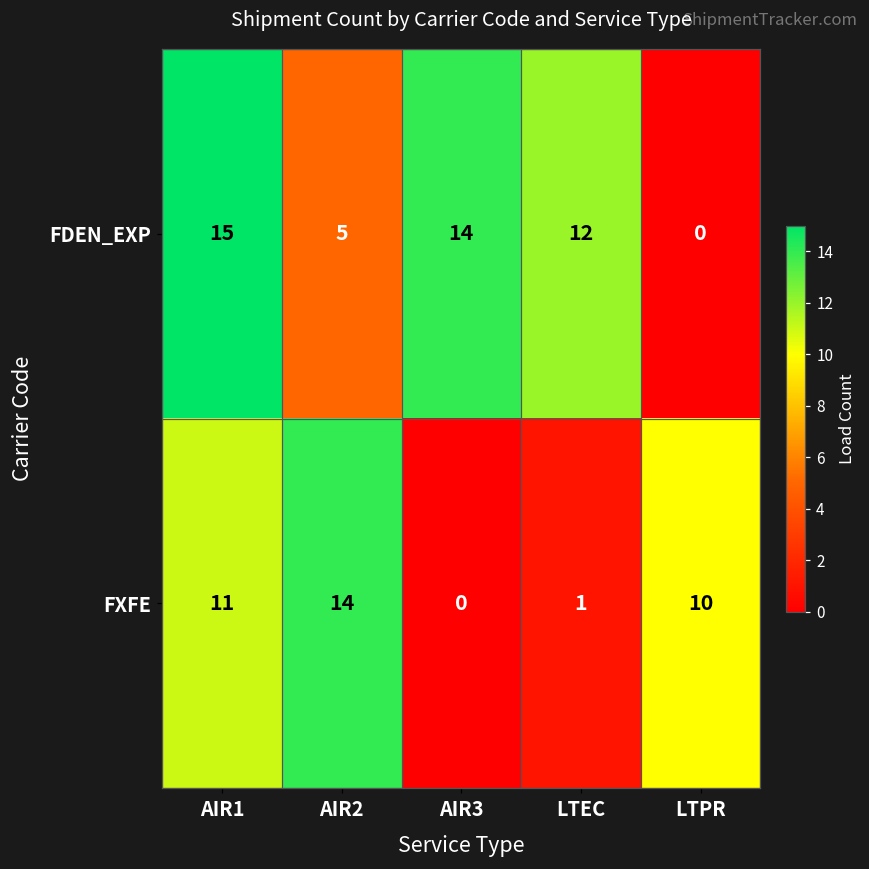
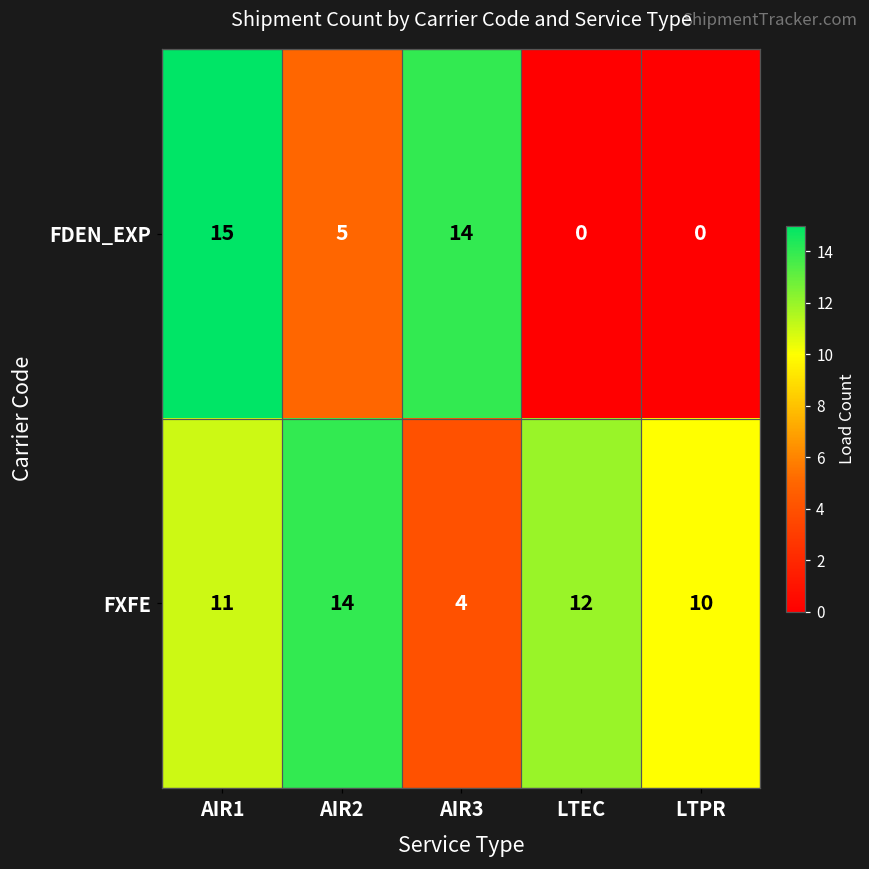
FDEN_EXP, LTEC: 12 -> 0
FXFE, AIR3: 0 -> 4
FXFE, LTEC: 1 -> 12
